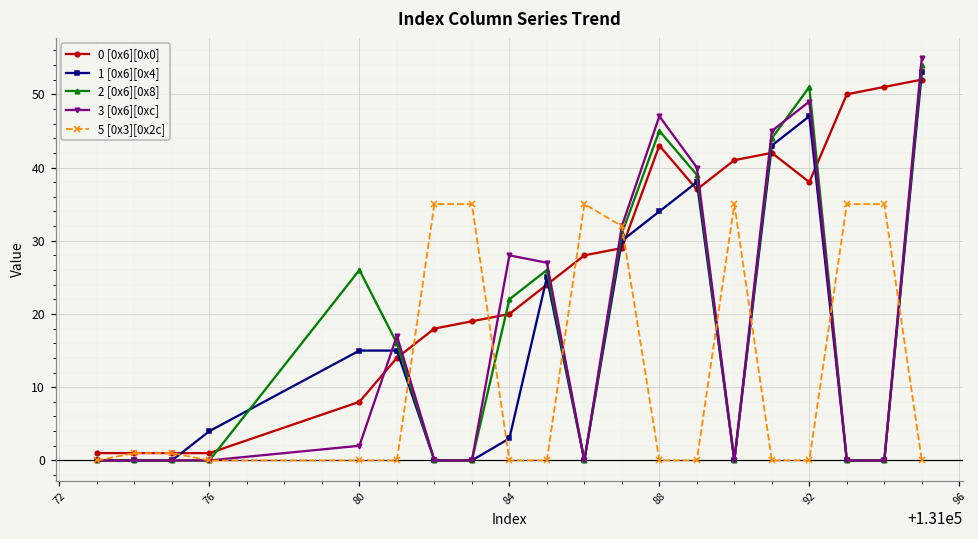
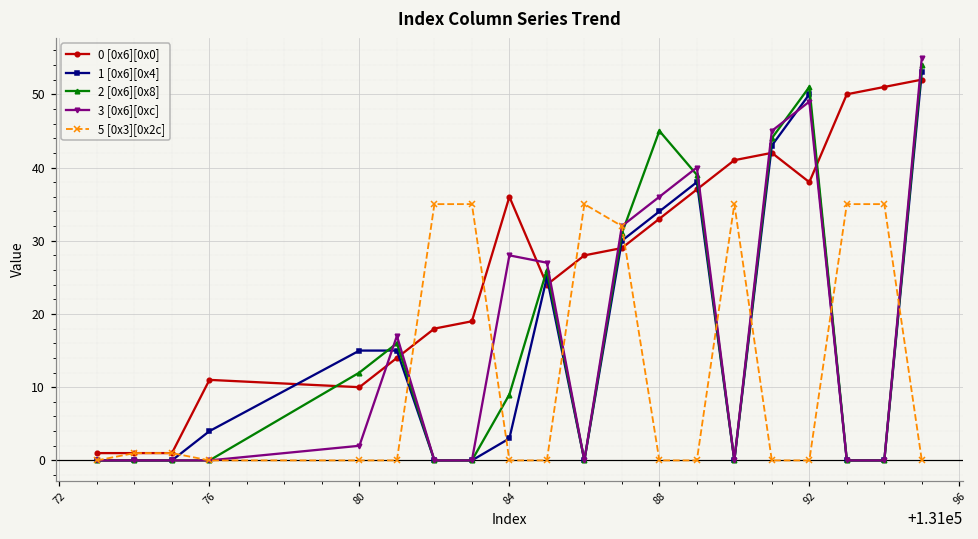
0 [0x6][0x0], 76: 1 -> 11
0 [0x6][0x0], 80: 8 -> 10
2 [0x6][0x8], 80: 26 -> 12
0 [0x6][0x0], 84: 20 -> 36
2 [0x6][0x8], 84: 22 -> 9
0 [0x6][0x0], 88: 43 -> 33
3 [0x6][0xc], 88: 47 -> 36
1 [0x6][0x4], 92: 47 -> 50
